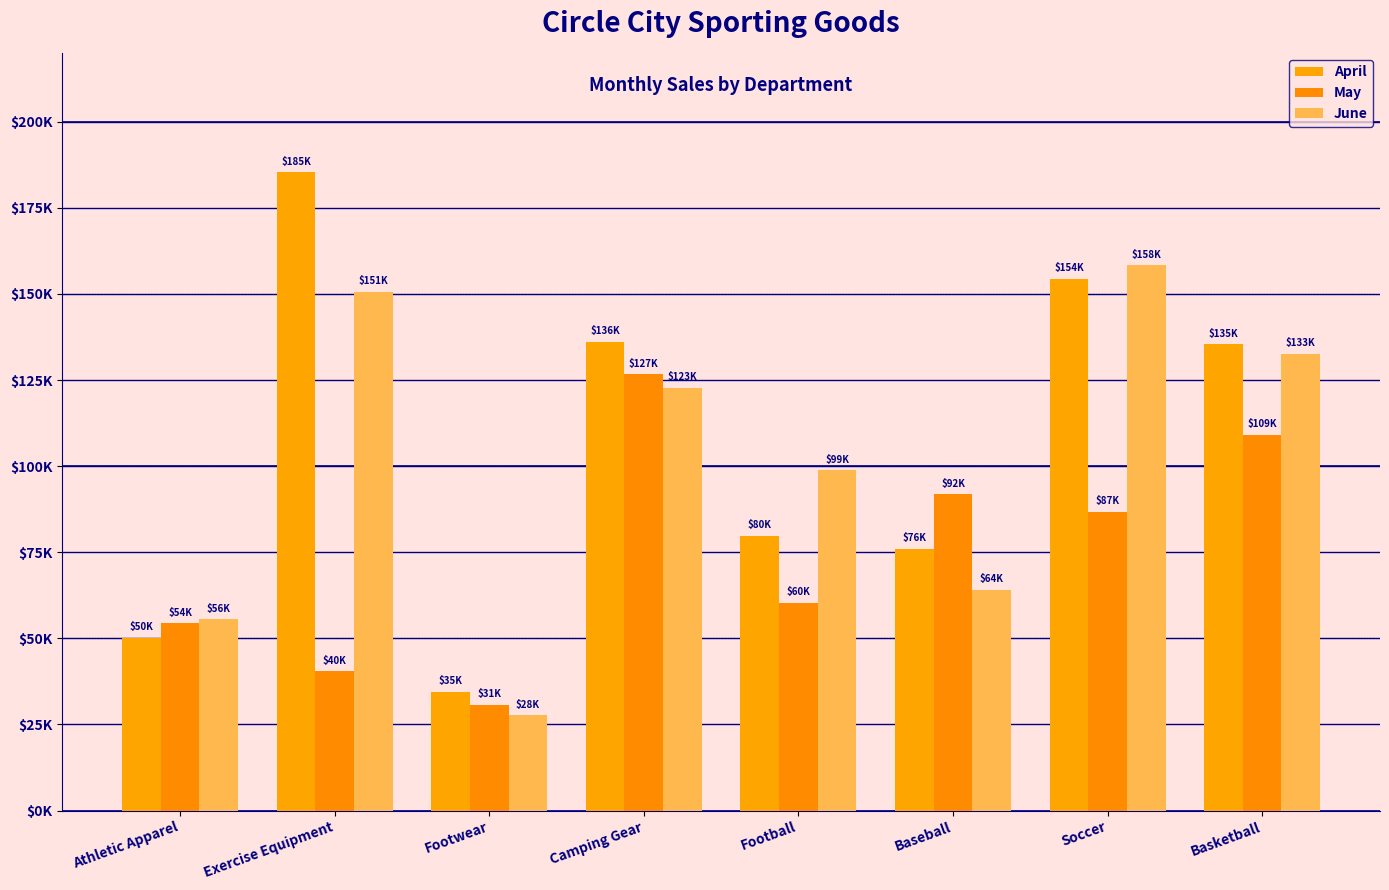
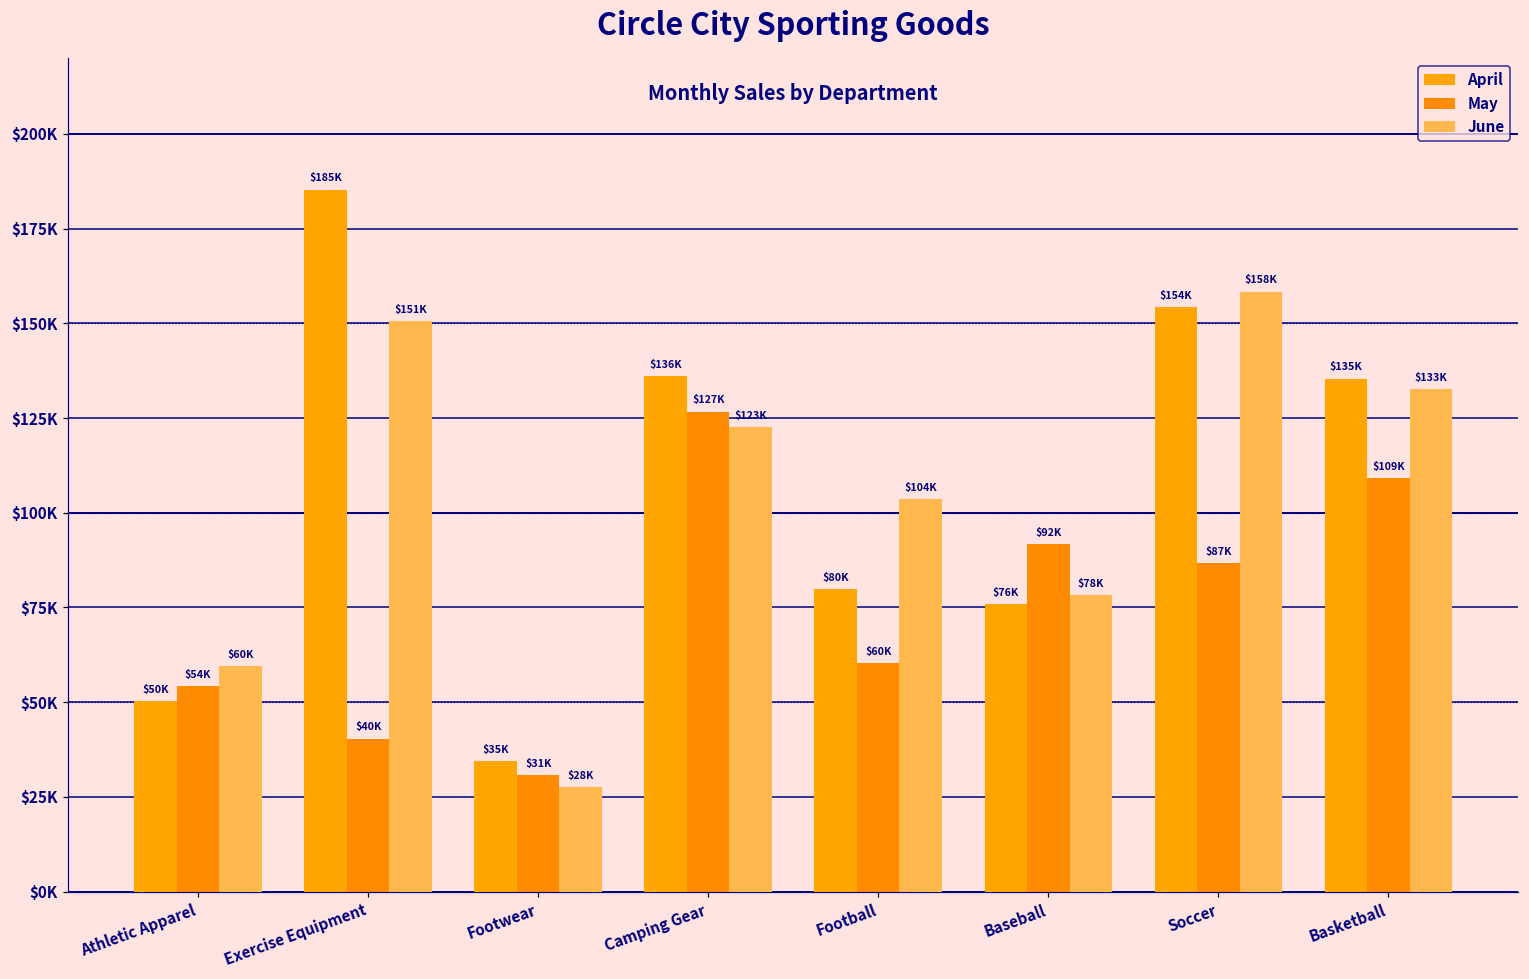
June, Athletic Apparel: $56K -> $60K
June, Football: $99K -> $104K
June, Baseball: $64K -> $78K
